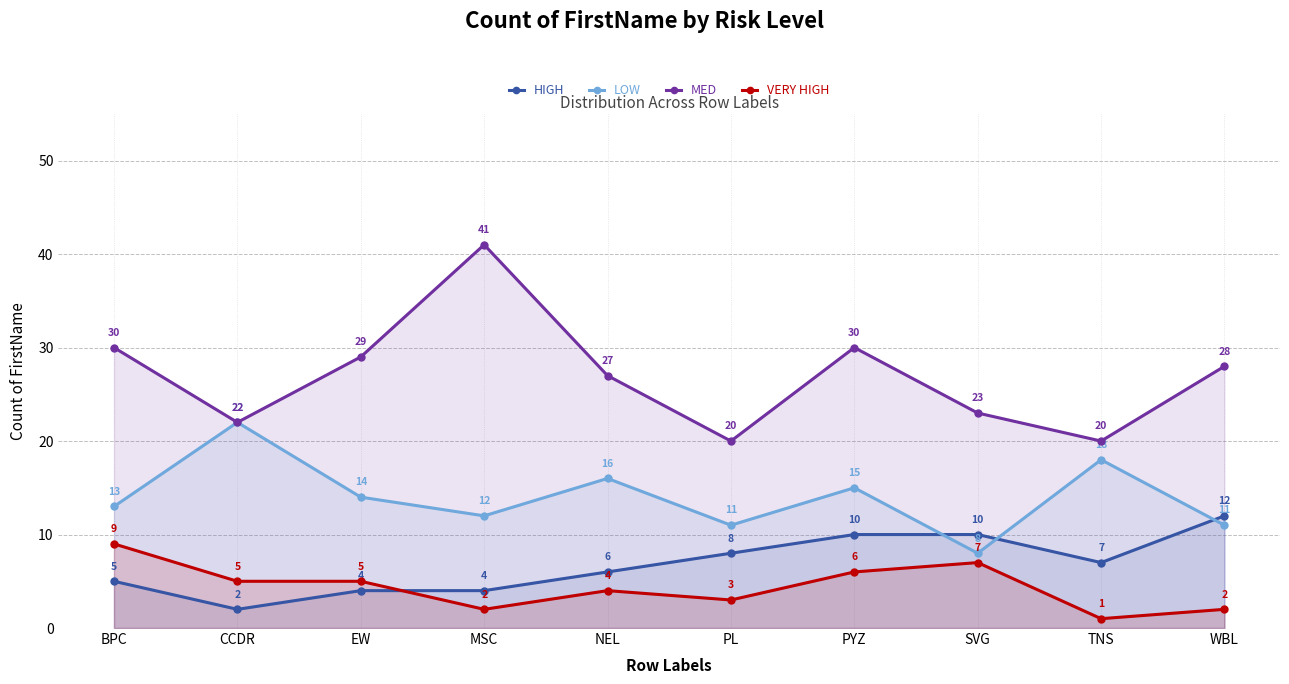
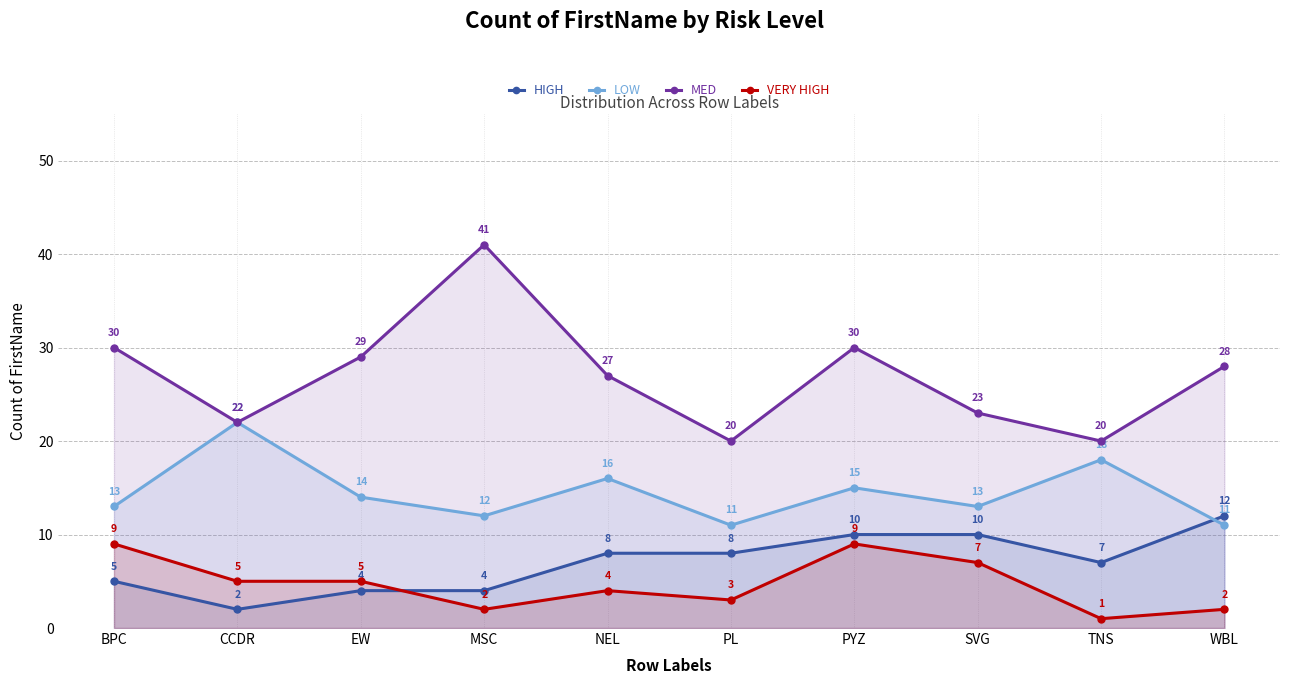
HIGH, NEL: 6 -> 8
VERY HIGH, PYZ: 6 -> 9
LOW, SVG: 8 -> 13
